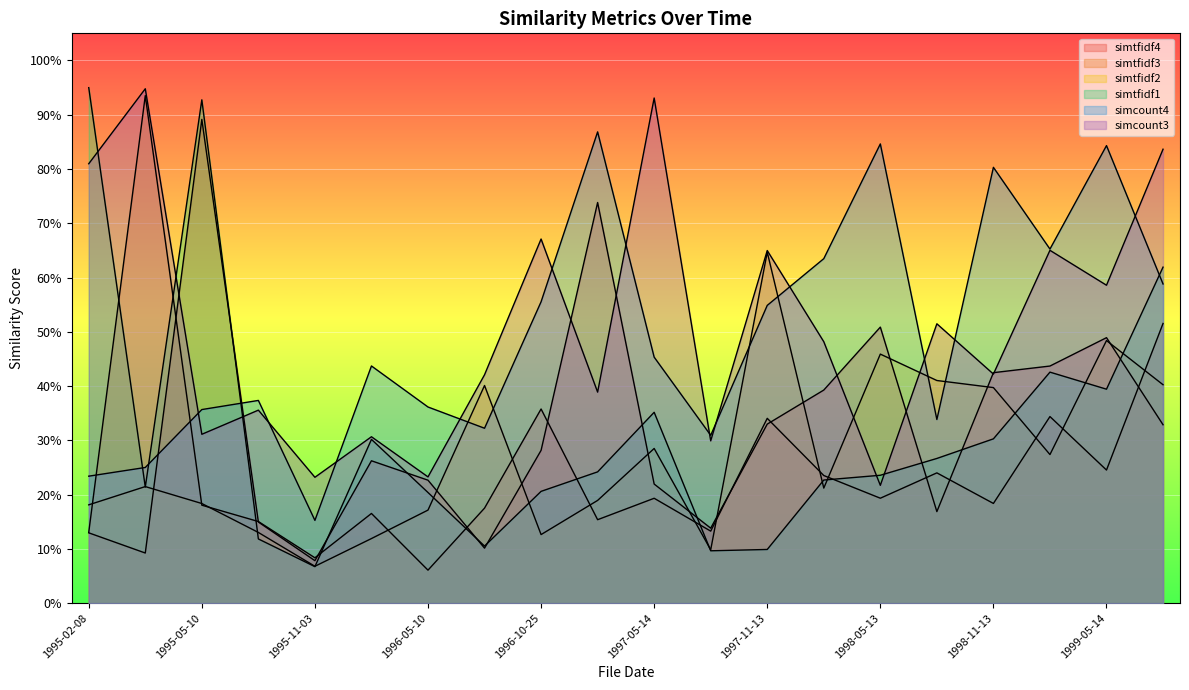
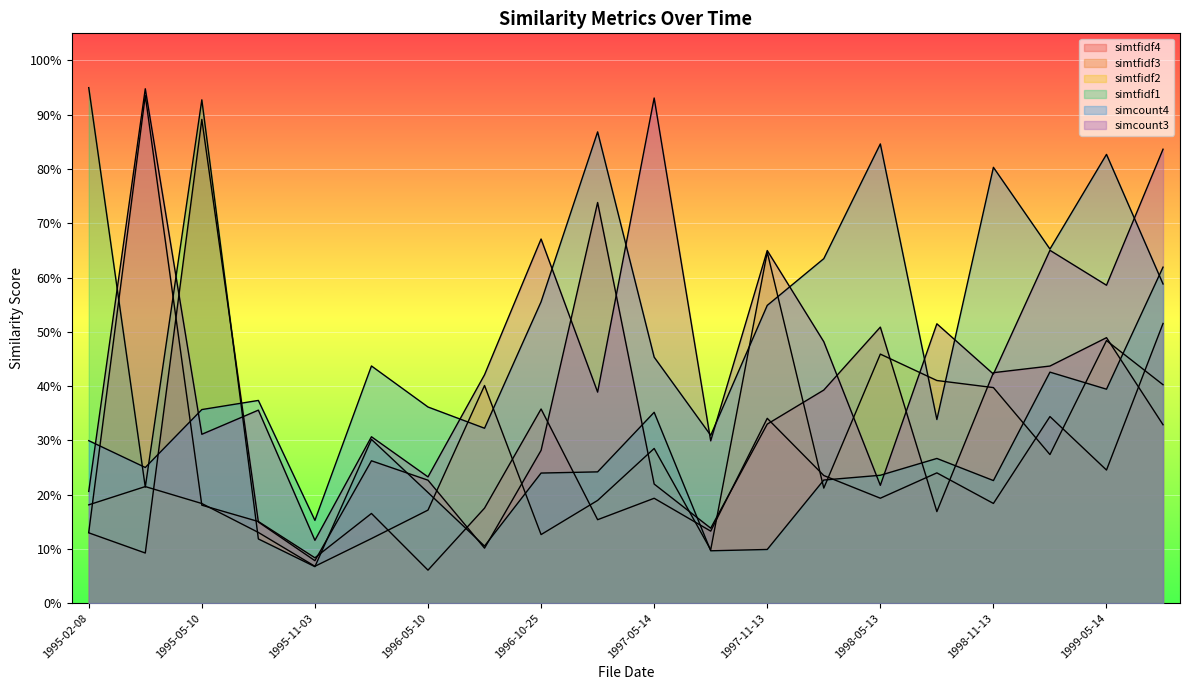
simcount4, 1995-02-08: 23% -> 30%
simcount3, 1995-02-08: 81% -> 21%
simcount3, 1995-11-03: 23% -> 12%
simtfidf1, 1996-10-25: 21% -> 24%
simtfidf1, 1998-11-13: 30% -> 23%
simcount4, 1999-05-14: 84% -> 83%
